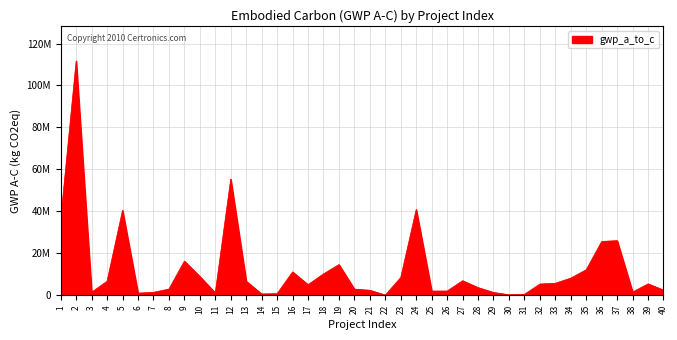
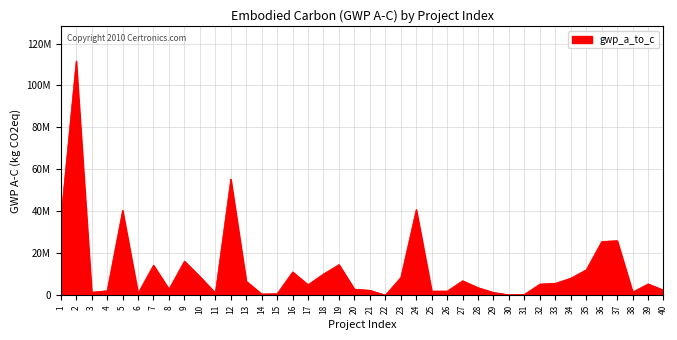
4: 7000000 -> 2000000
7: 1000000 -> 14000000
